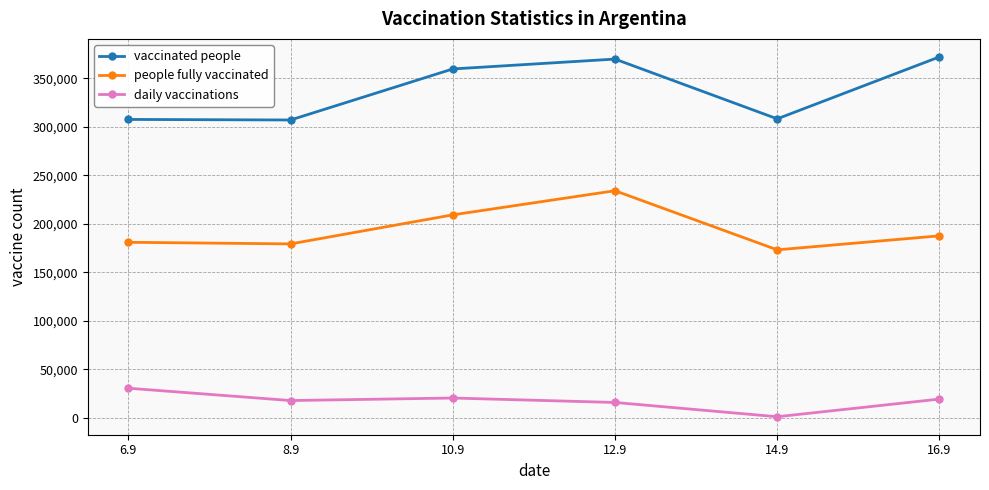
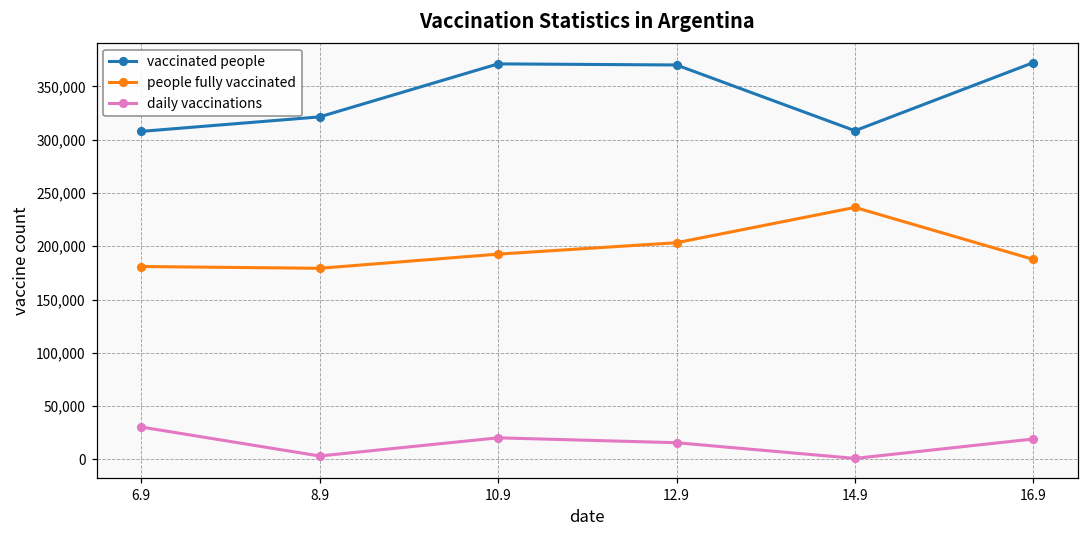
vaccinated people, 8.9: 310,000 -> 320,000
daily vaccinations, 8.9: 20,000 -> 0
vaccinated people, 10.9: 360,000 -> 370,000
people fully vaccinated, 10.9: 210,000 -> 190,000
people fully vaccinated, 12.9: 230,000 -> 200,000
people fully vaccinated, 14.9: 170,000 -> 240,000
